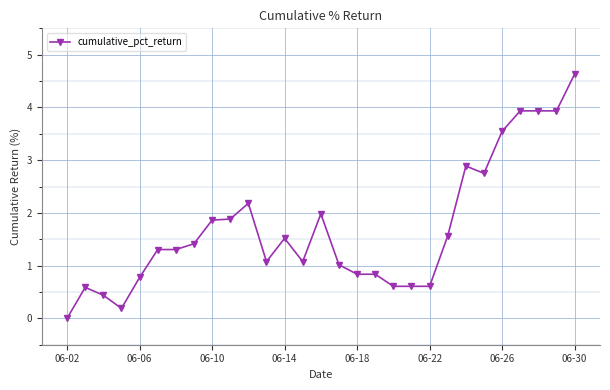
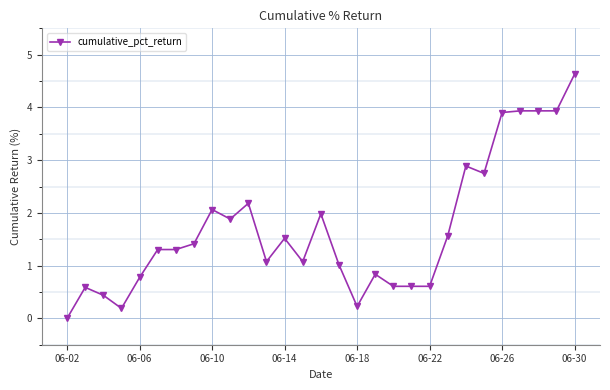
06-10: 1.9 -> 2.1
06-18: 0.8 -> 0.2
06-26: 3.5 -> 3.9
